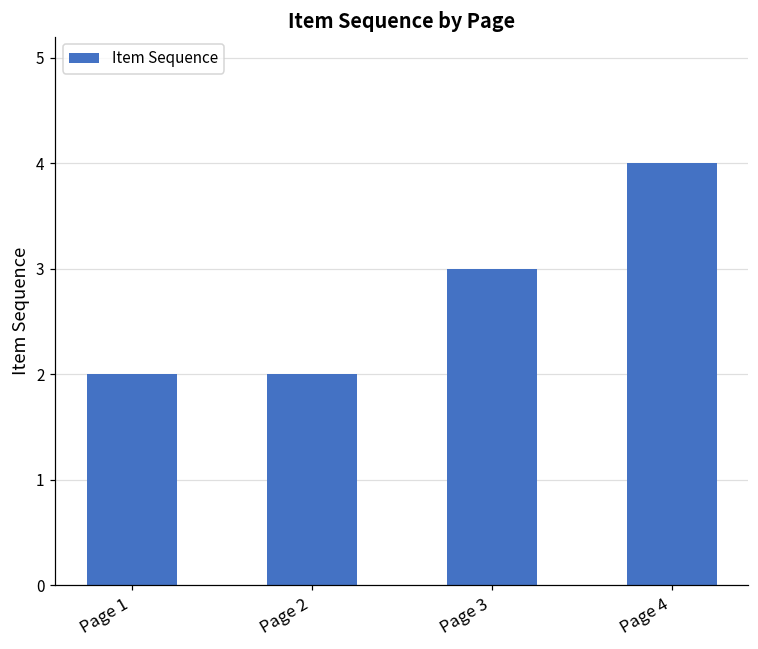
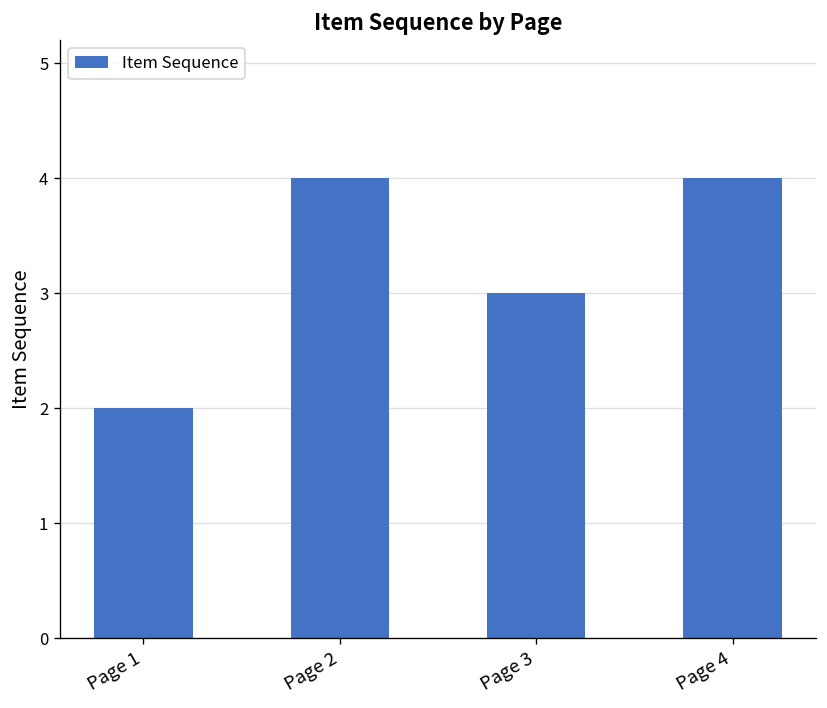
Page 2: 2 -> 4
